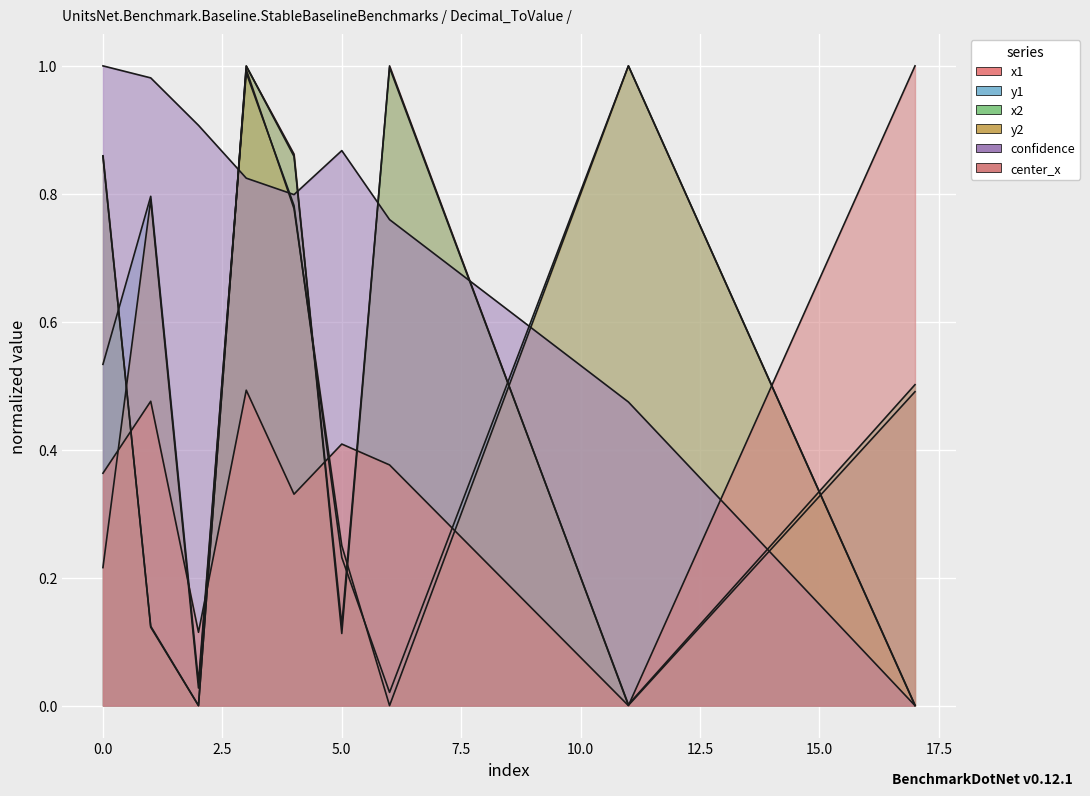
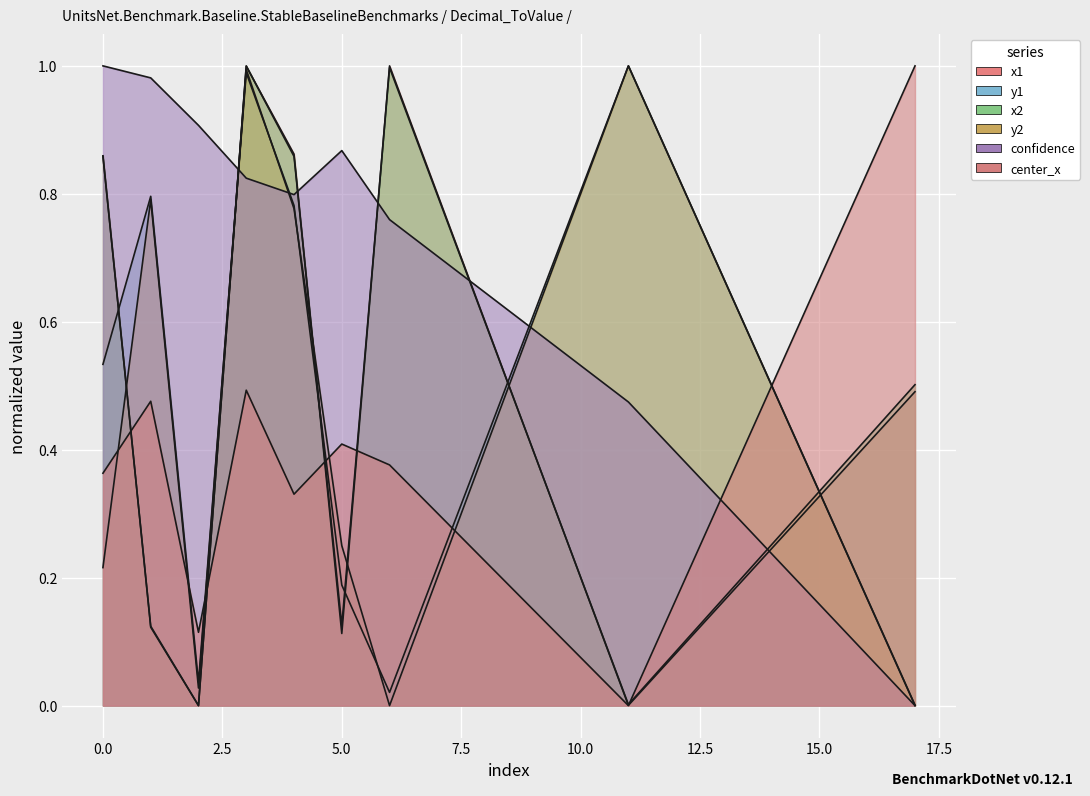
y1, 5.0: 0.23 -> 0.19
